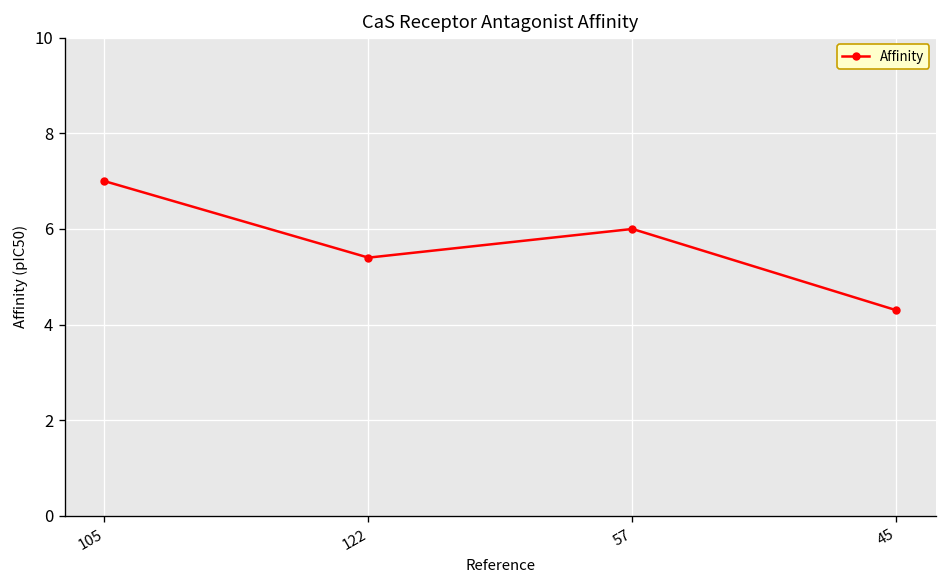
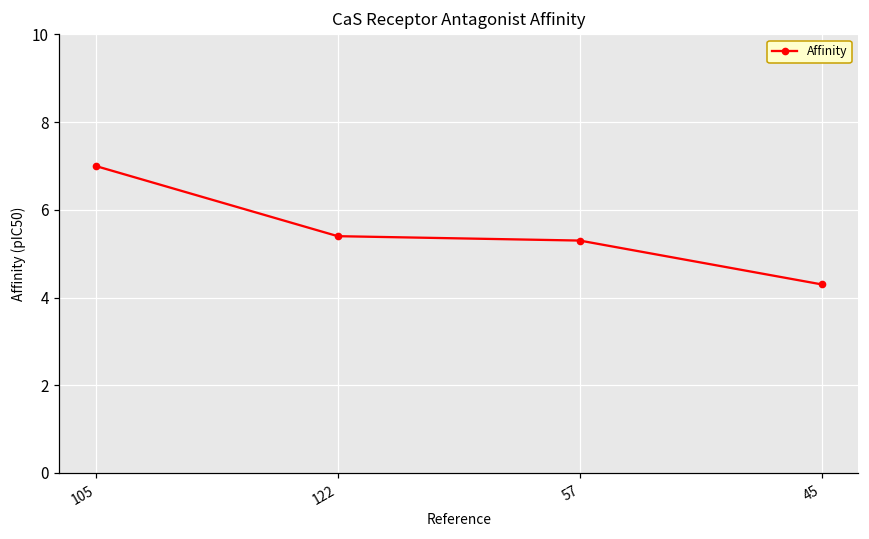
57: 6.0 -> 5.3
